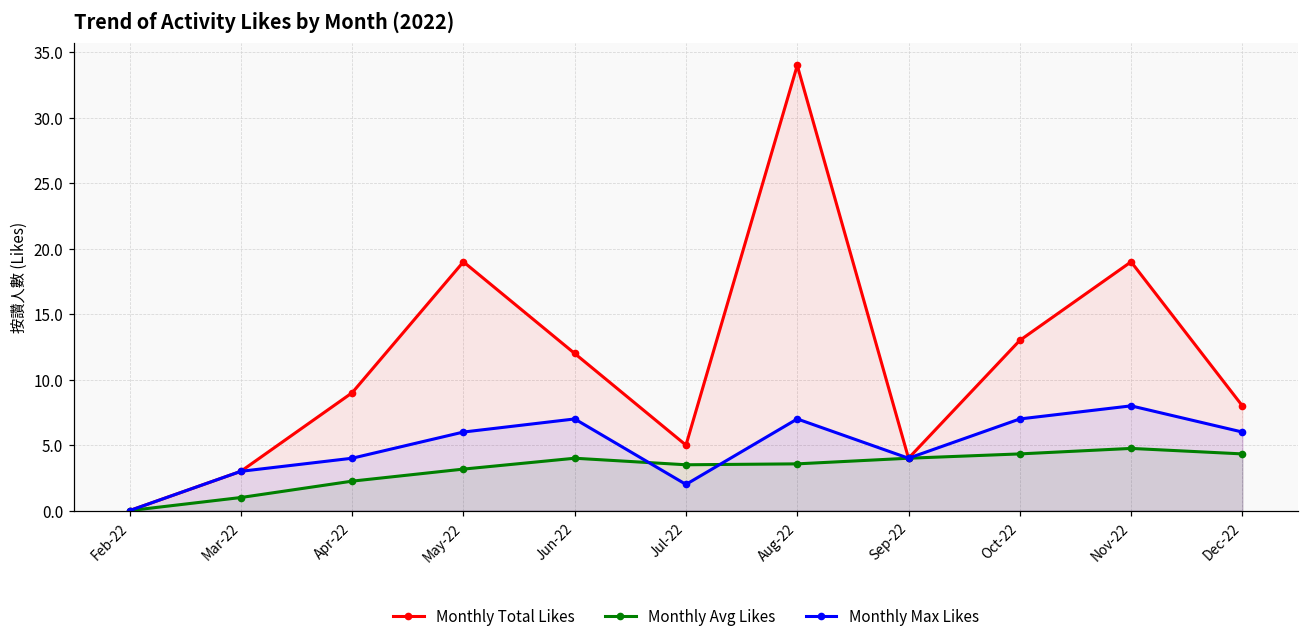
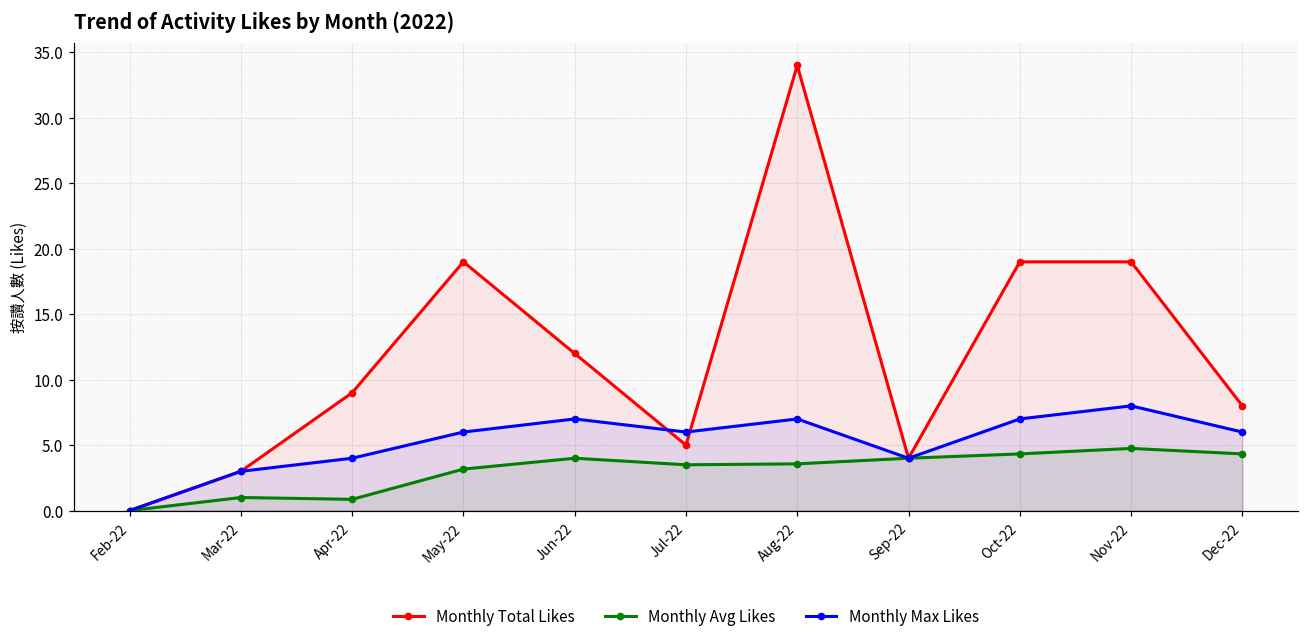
Monthly Avg Likes, Apr-22: 2.3 -> 0.9
Monthly Max Likes, Jul-22: 2 -> 6
Monthly Total Likes, Oct-22: 13 -> 19
